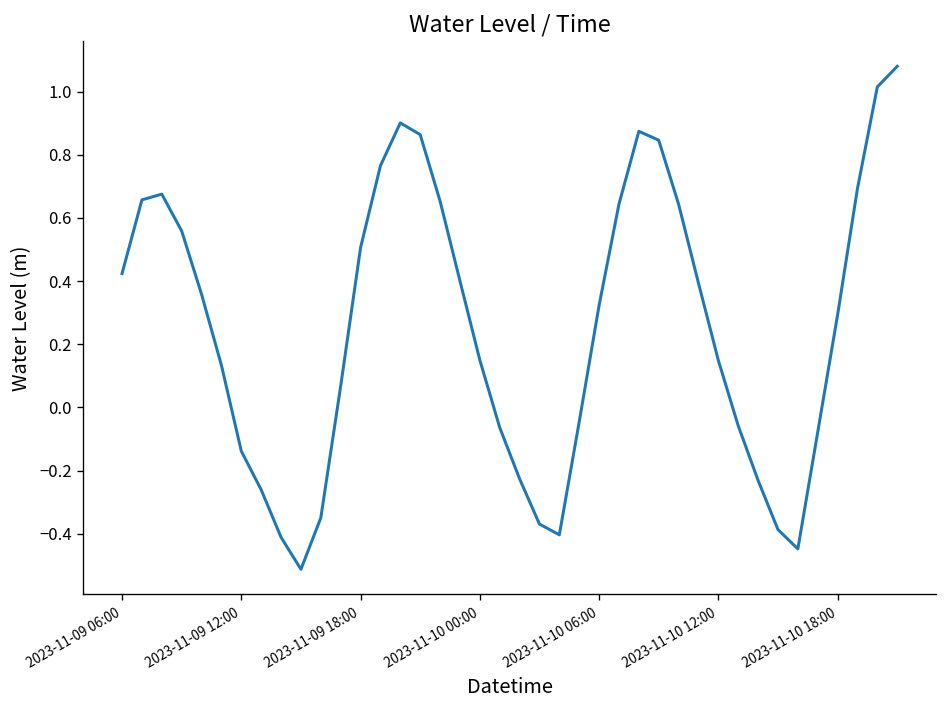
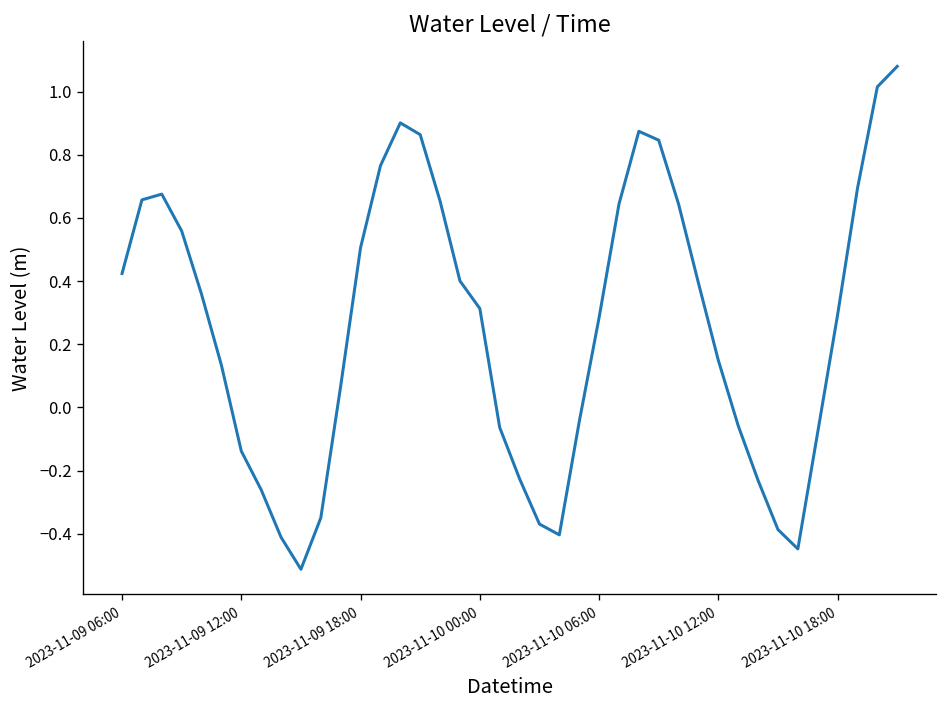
2023-11-10 00:00: 0.15 -> 0.31
2023-11-10 06:00: 0.32 -> 0.28
